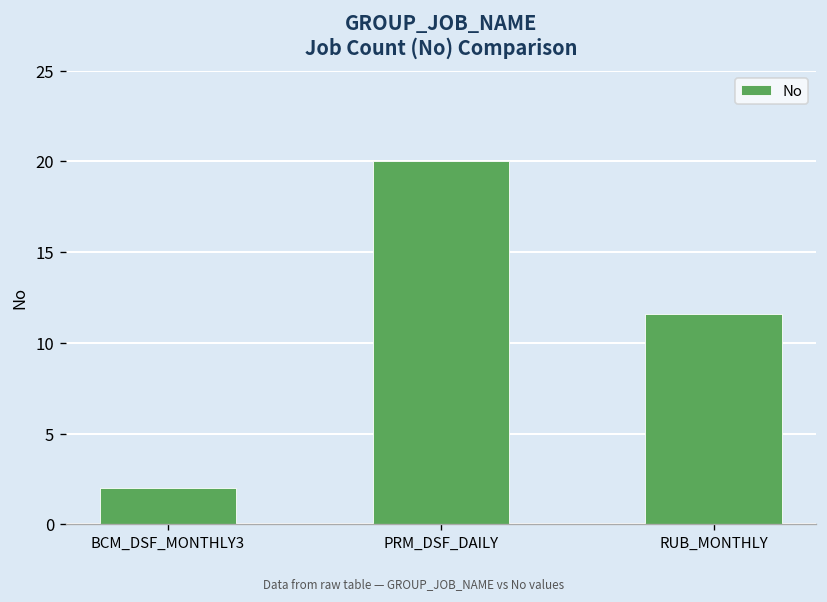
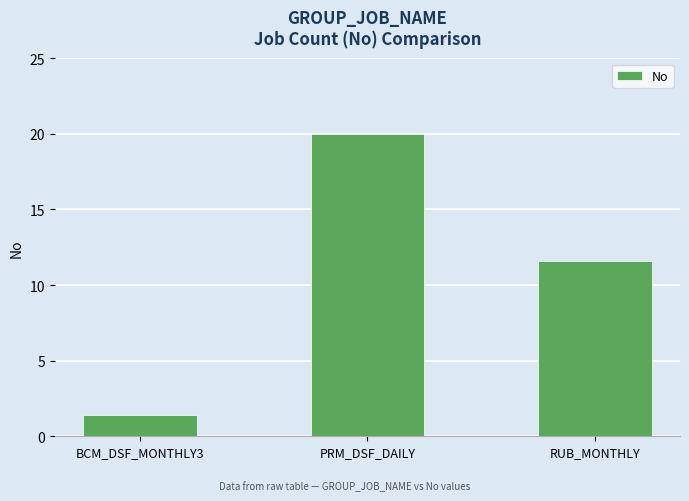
BCM_DSF_MONTHLY3: 2.0 -> 1.4
